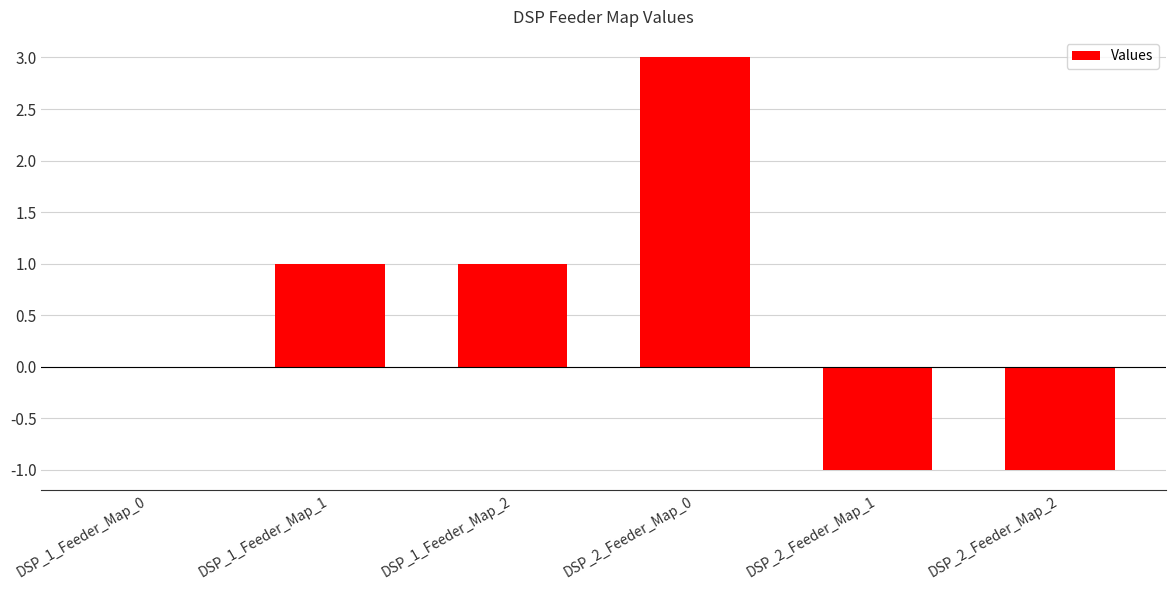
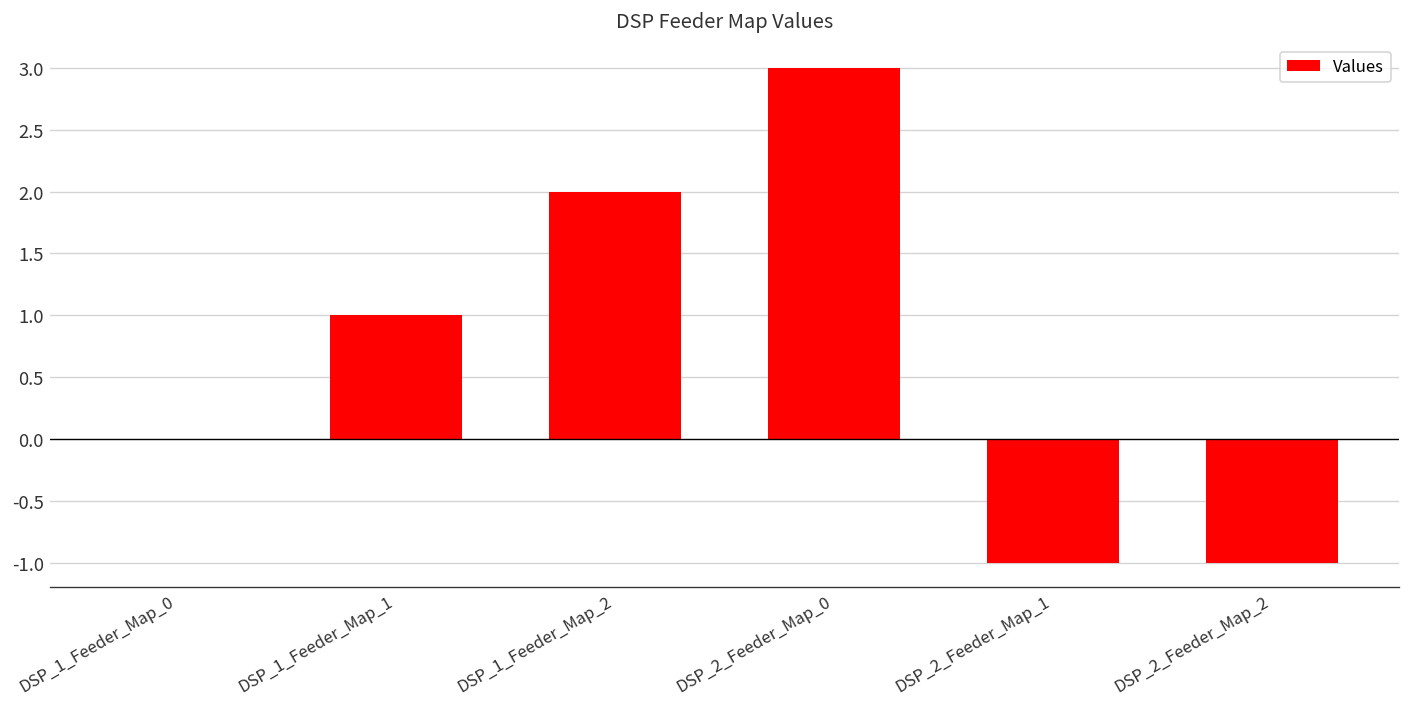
DSP_1_Feeder_Map_2: 1 -> 2
